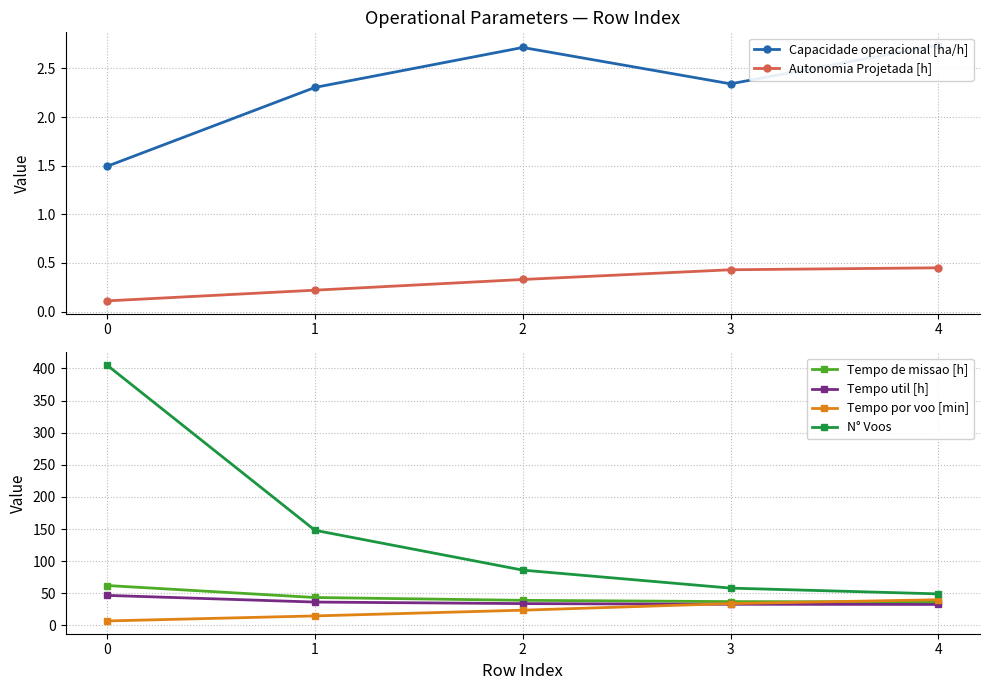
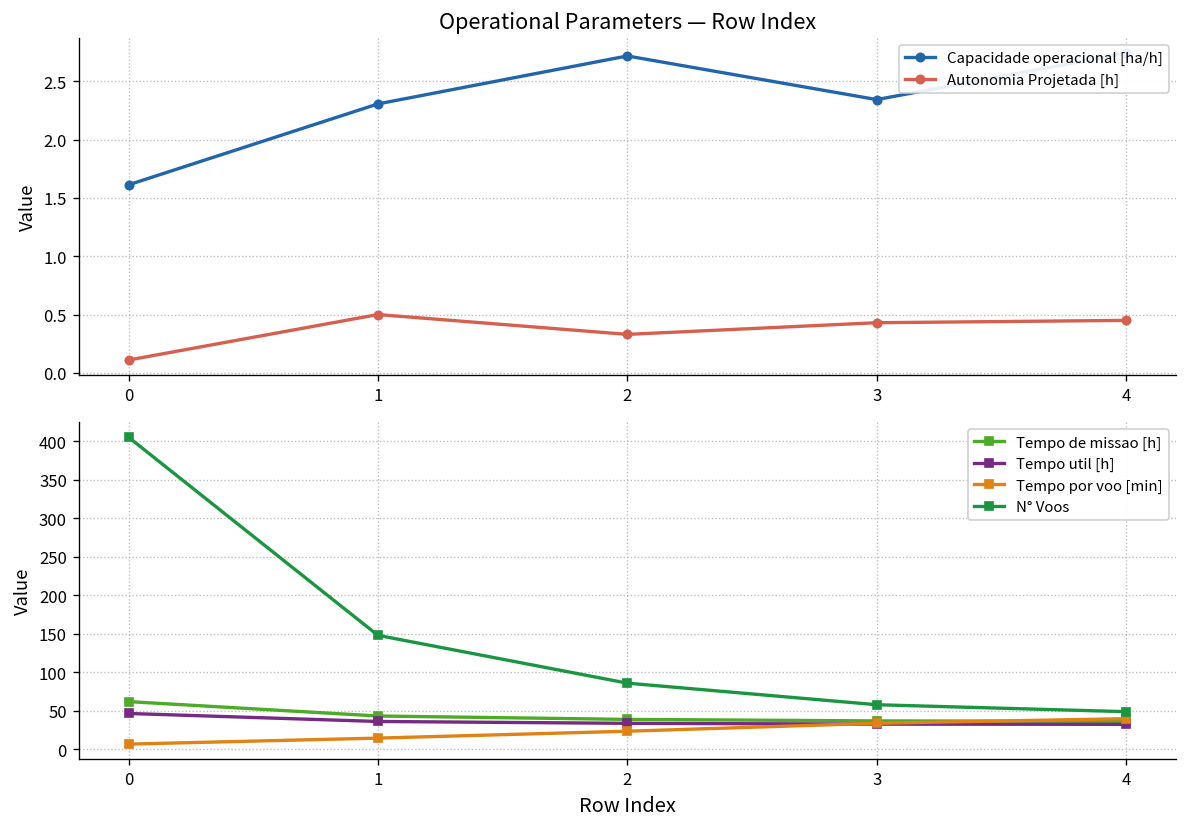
Operational Parameters — Row Index, Capacidade operacional [ha/h], 0: 1.5 -> 1.6
Operational Parameters — Row Index, Autonomia Projetada [h], 1: 0.2 -> 0.5
